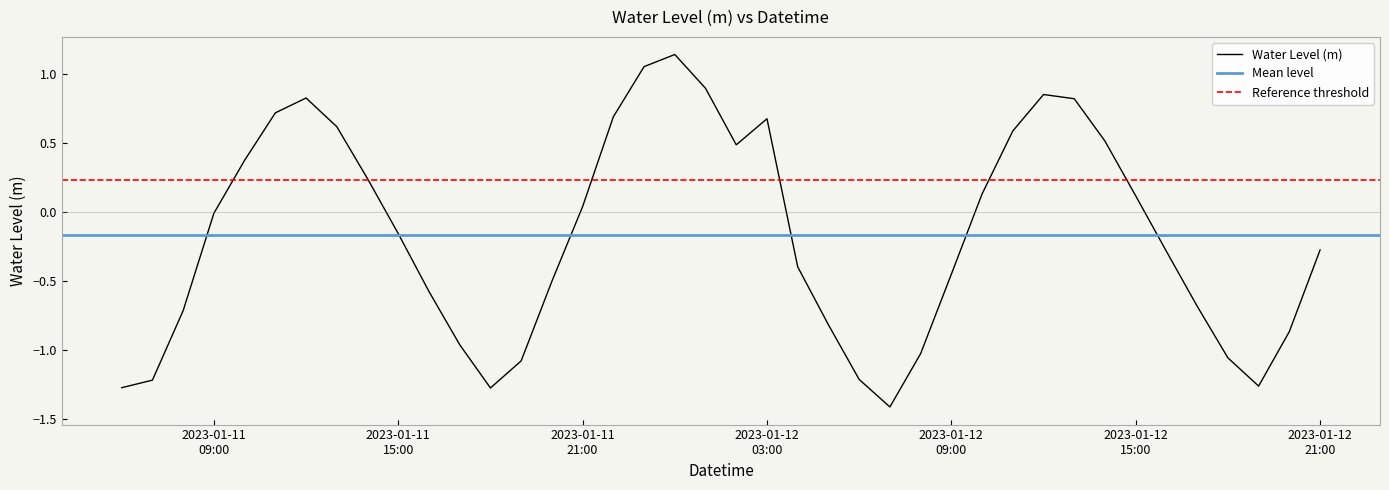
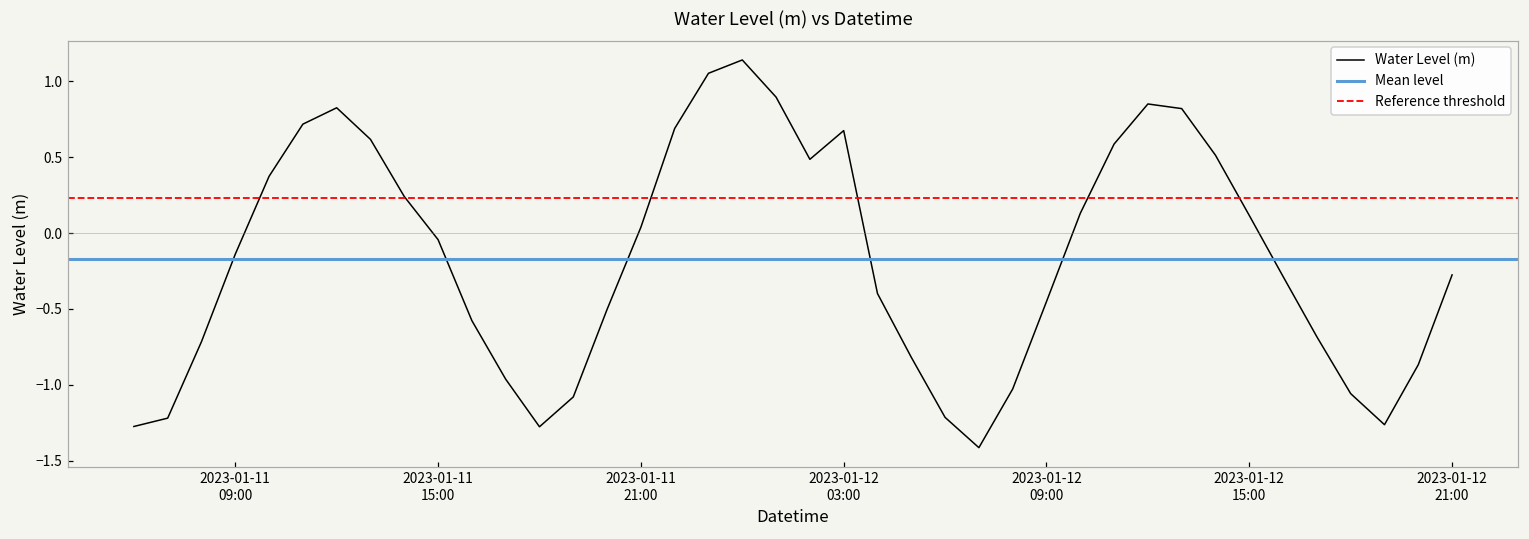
2023-01-11 09:00: -0.01 -> -0.14
2023-01-11 15:00: -0.16 -> -0.04
